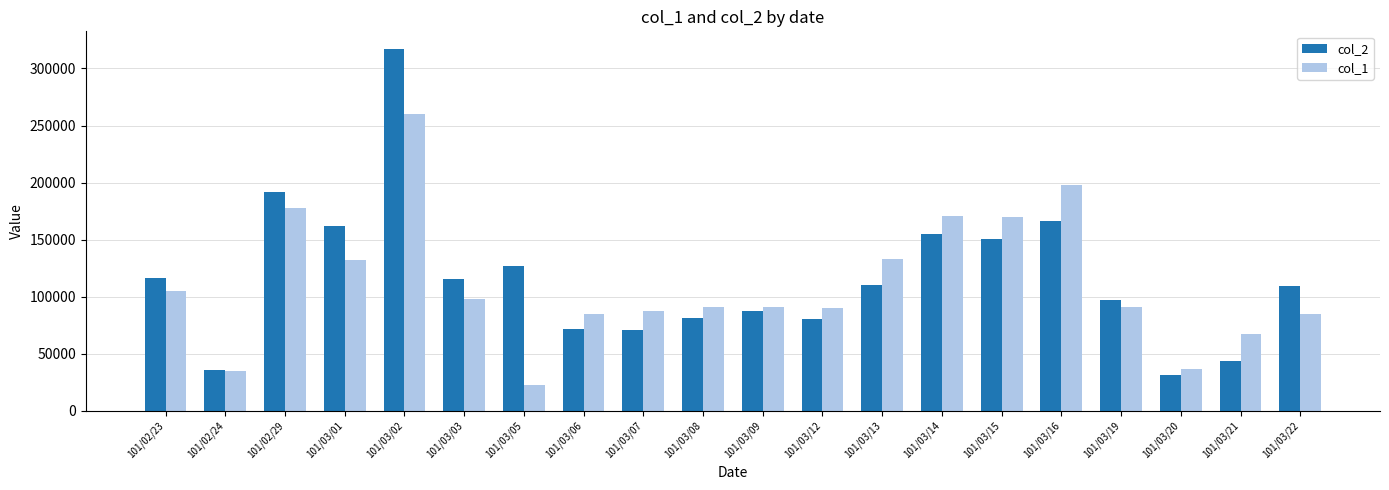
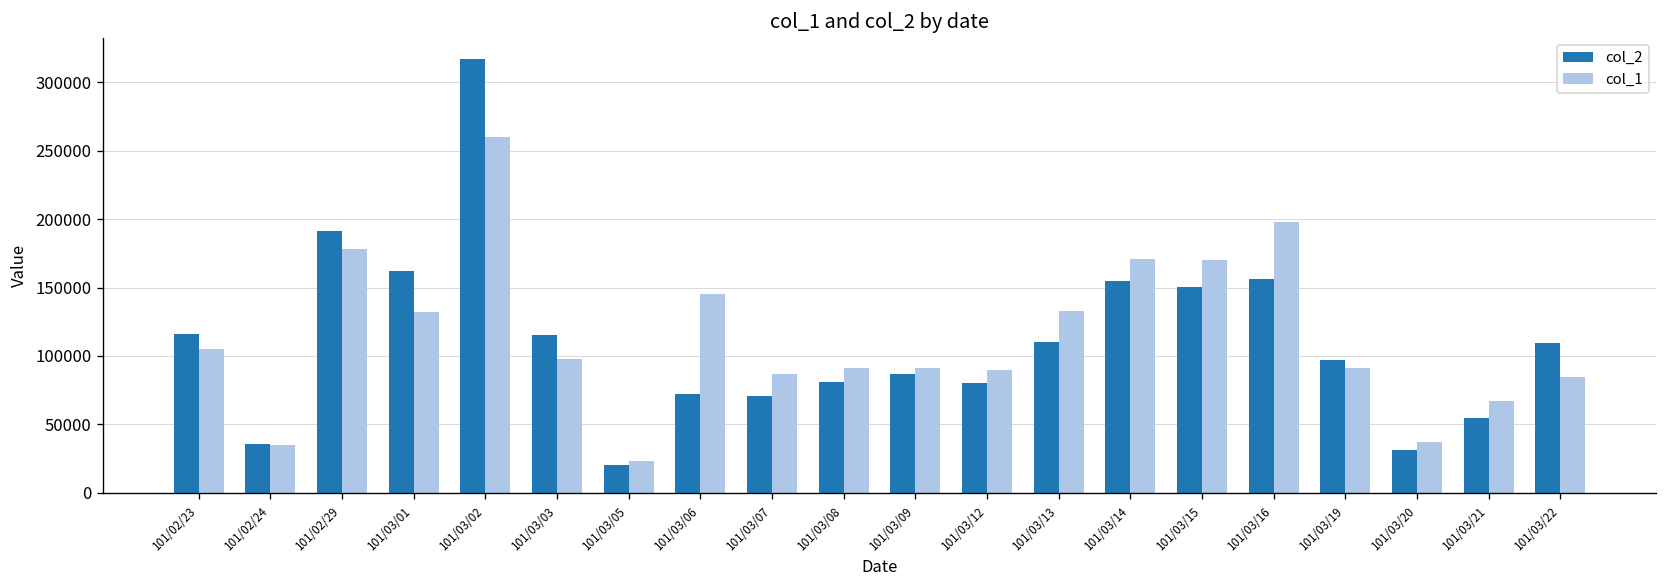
col_2, 101/03/05: 127000 -> 20000
col_1, 101/03/06: 85000 -> 145000
col_2, 101/03/16: 166000 -> 156000
col_2, 101/03/21: 44000 -> 55000
